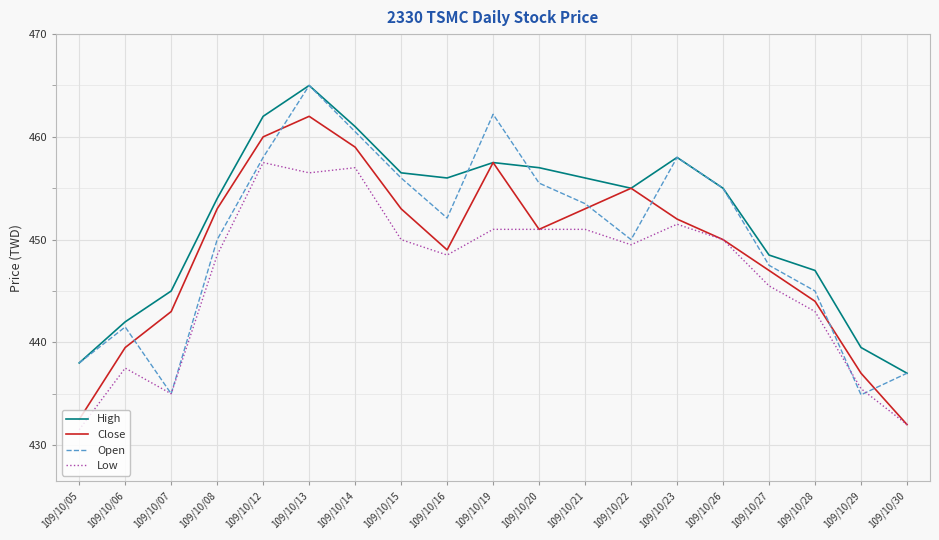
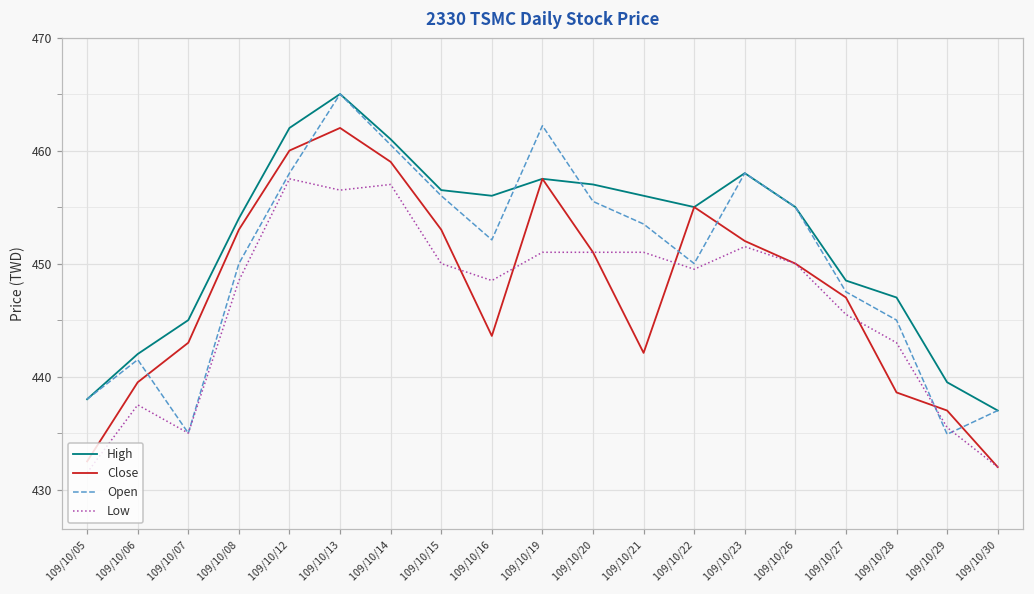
Close, 109/10/16: 449.0 -> 443.6
Close, 109/10/21: 453.0 -> 442.1
Close, 109/10/28: 444.0 -> 438.6
